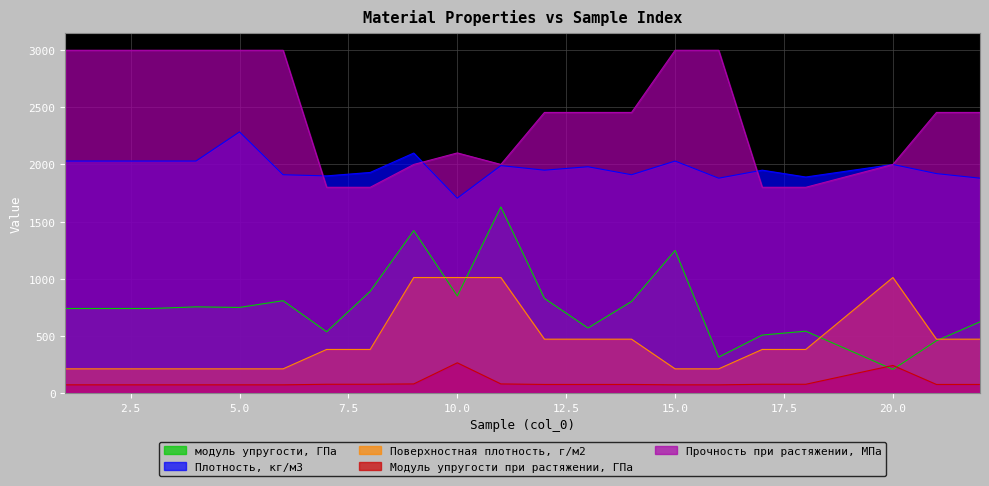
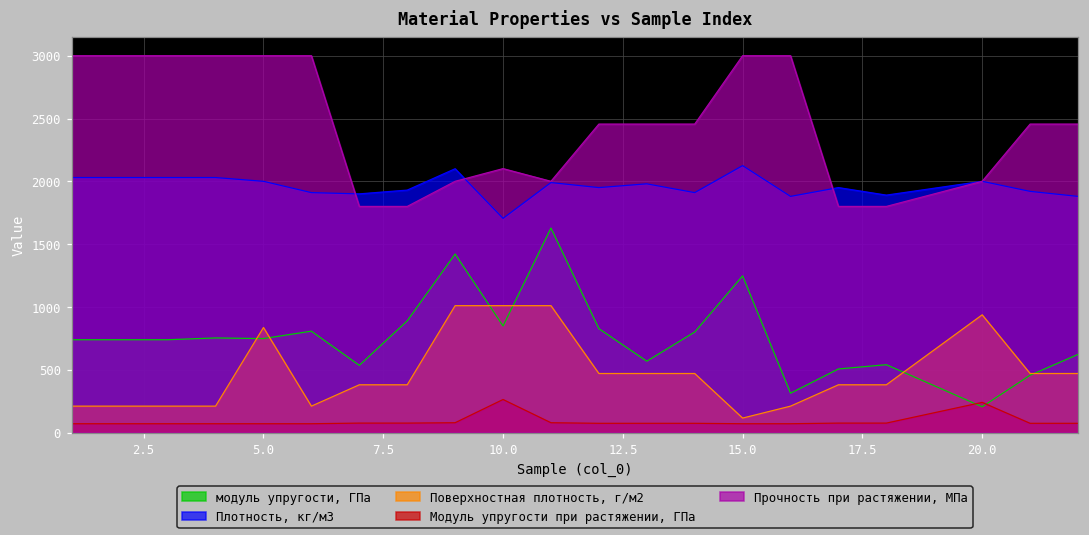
Плотность, кг/м3, 5.0: 2290 -> 2000
Поверхностная плотность, г/м2, 5.0: 210 -> 840
Плотность, кг/м3, 15.0: 2030 -> 2130
Поверхностная плотность, г/м2, 15.0: 210 -> 120
Поверхностная плотность, г/м2, 20.0: 1010 -> 940
